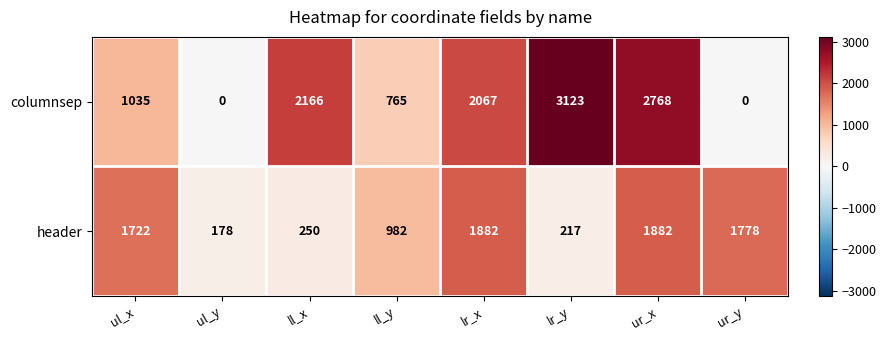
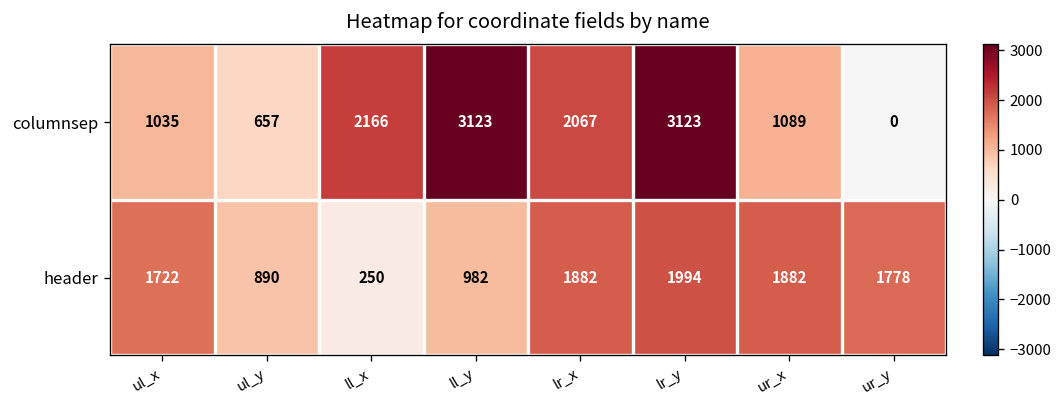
columnsep, ul_y: 0 -> 657
columnsep, ll_y: 765 -> 3123
columnsep, ur_x: 2768 -> 1089
header, ul_y: 178 -> 890
header, lr_y: 217 -> 1994
